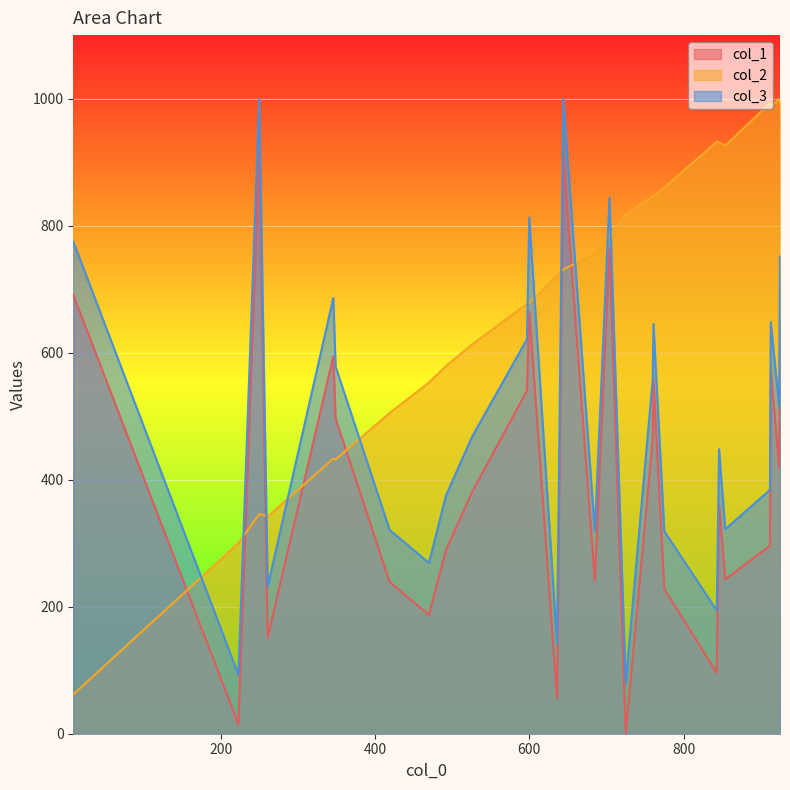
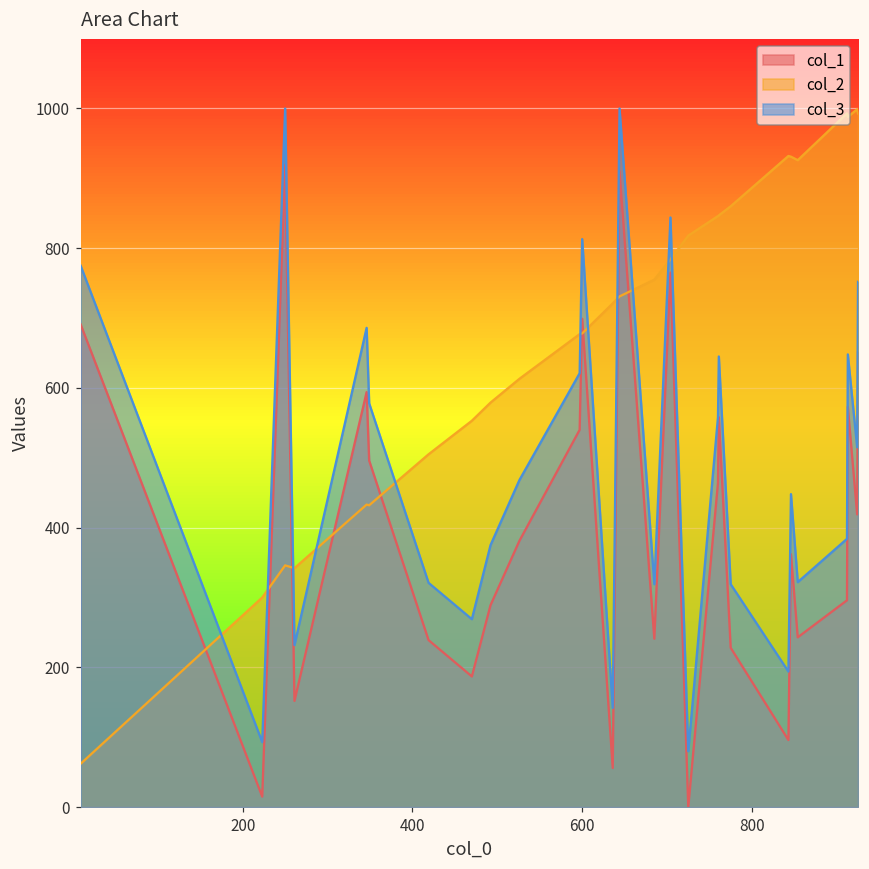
col_1, 600: 670 -> 700
